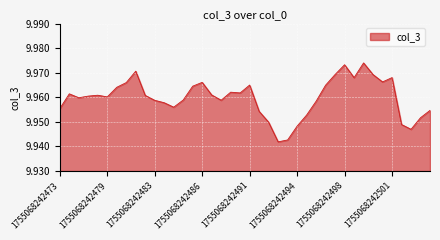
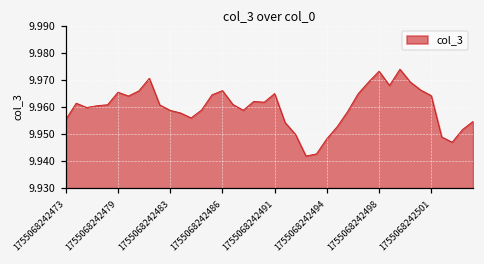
1755068242479: 9.960 -> 9.965
1755068242501: 9.968 -> 9.964
